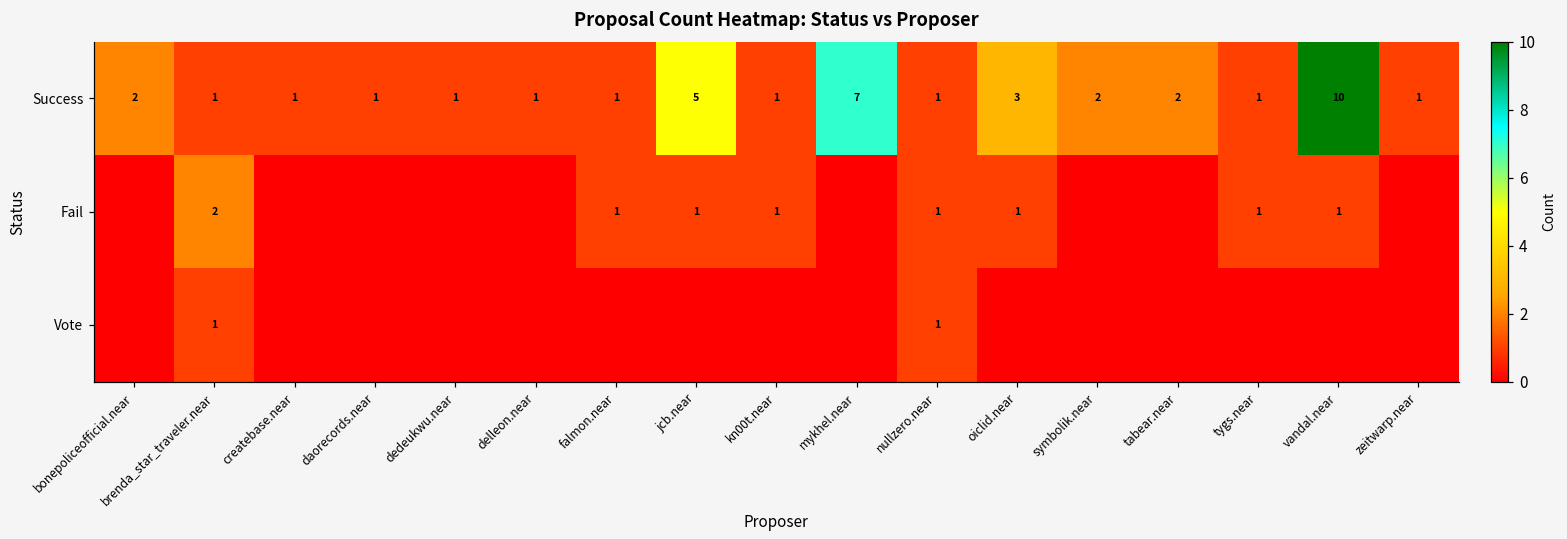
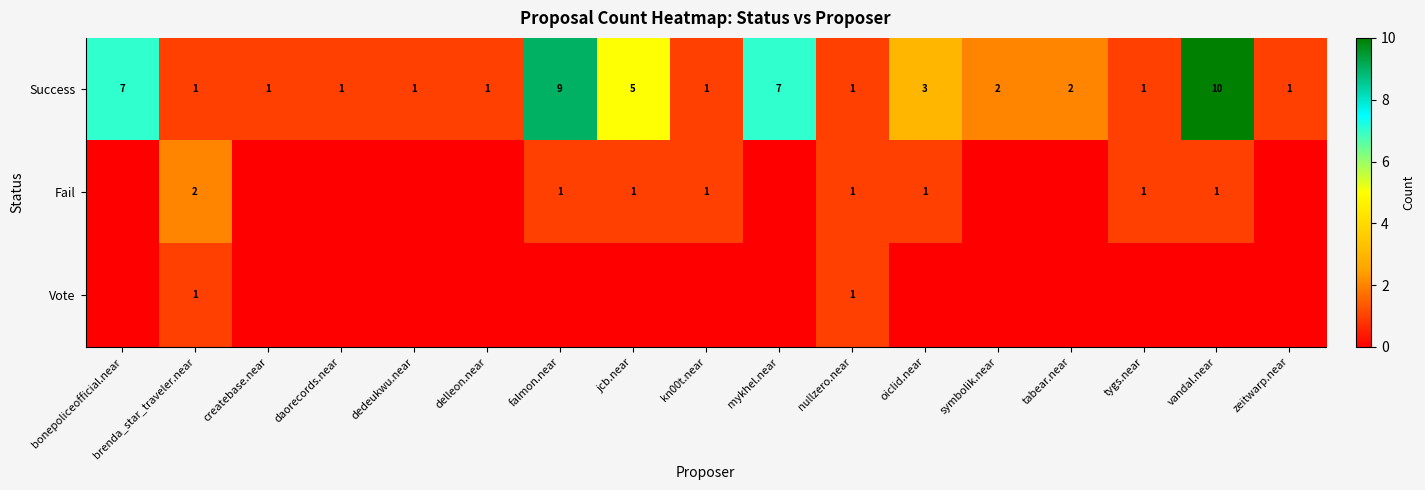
Success, bonepoliceofficial.near: 2 -> 7
Success, falmon.near: 1 -> 9
